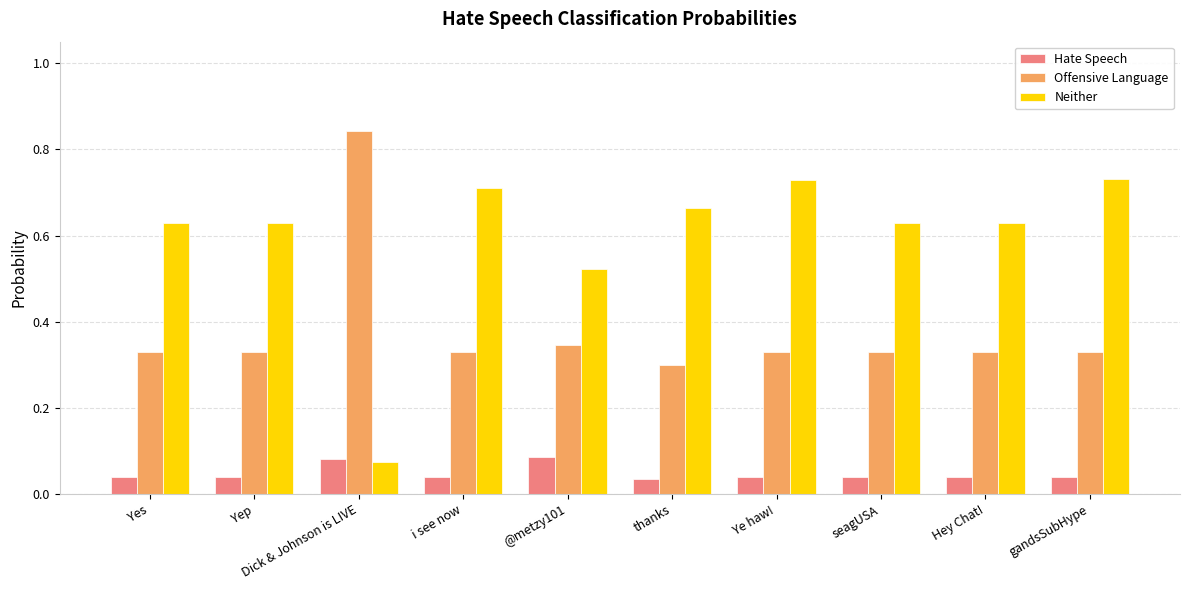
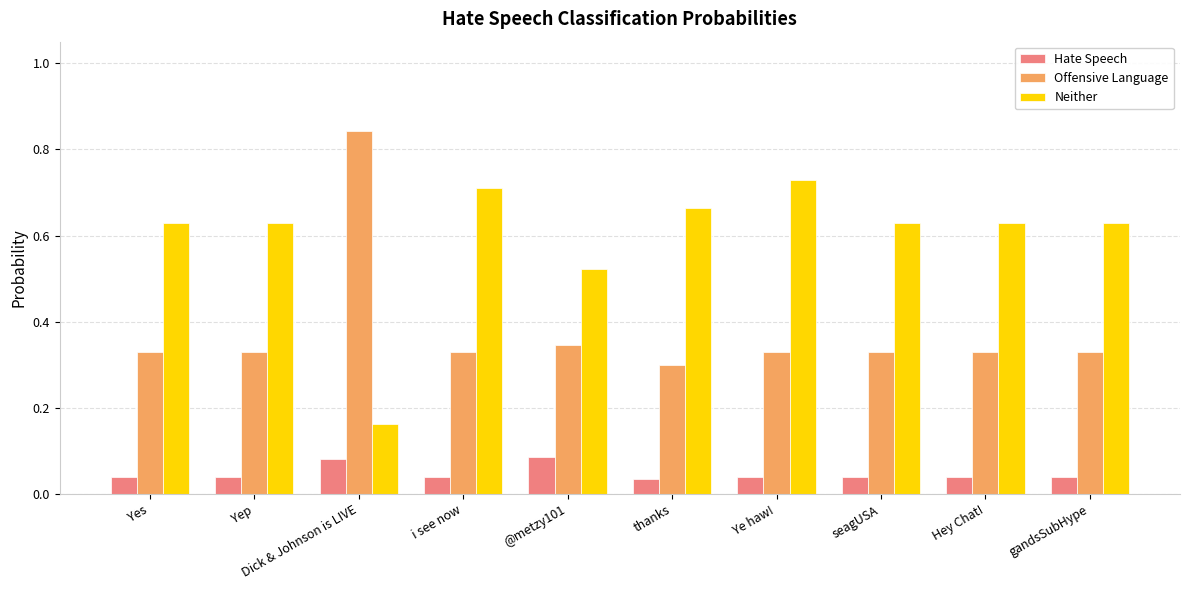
Neither, Dick & Johnson is LIVE: 0.08 -> 0.16
Neither, gandsSubHype: 0.73 -> 0.63
